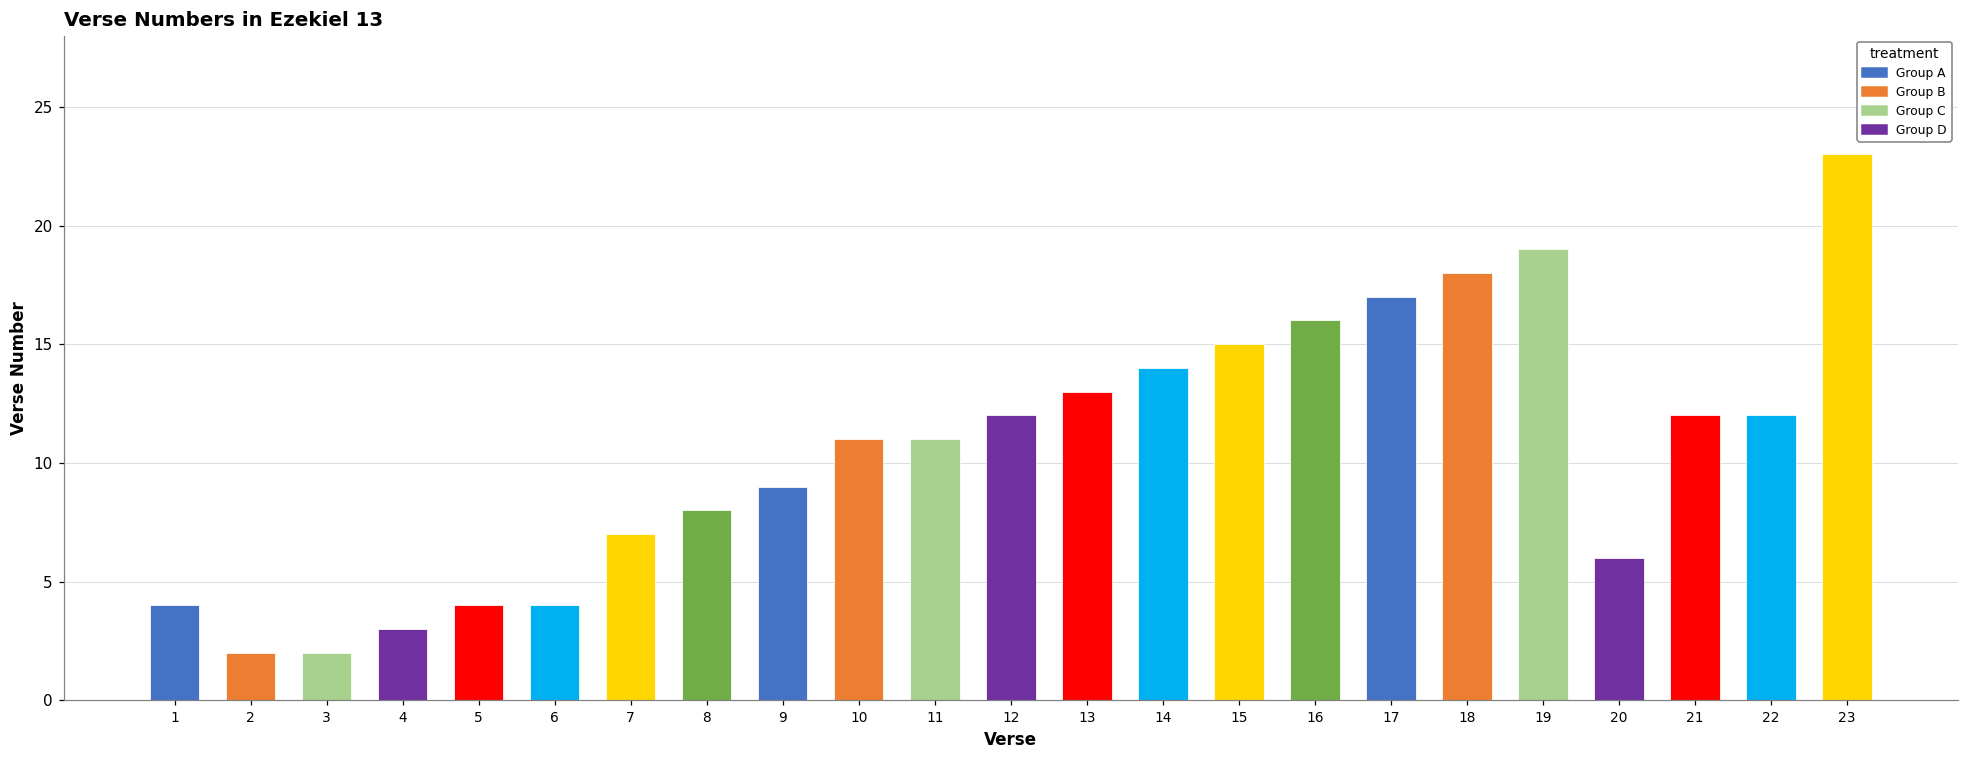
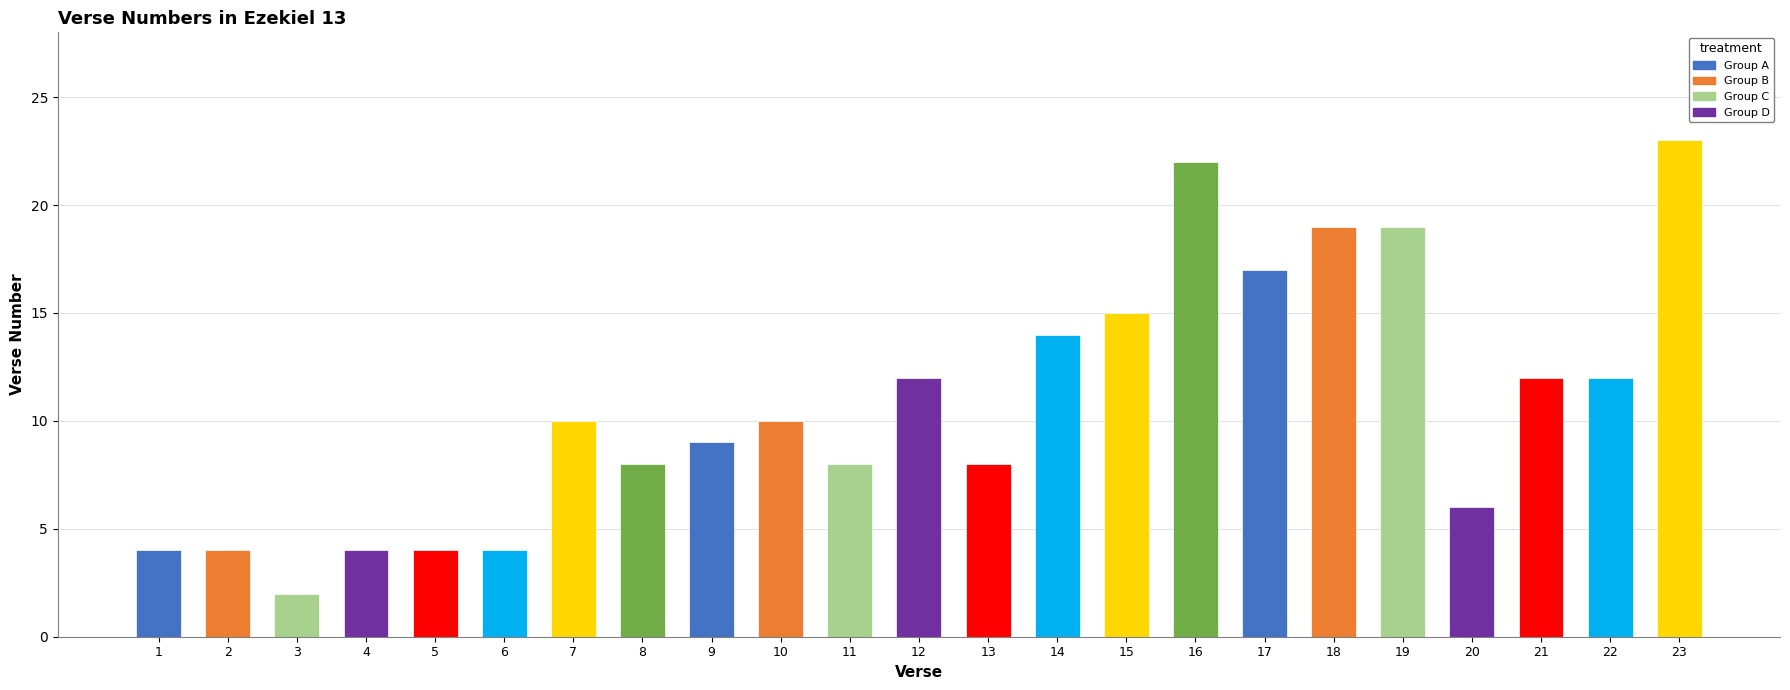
2: 2 -> 4
4: 3 -> 4
7: 7 -> 10
10: 11 -> 10
11: 11 -> 8
13: 13 -> 8
16: 16 -> 22
18: 18 -> 19
